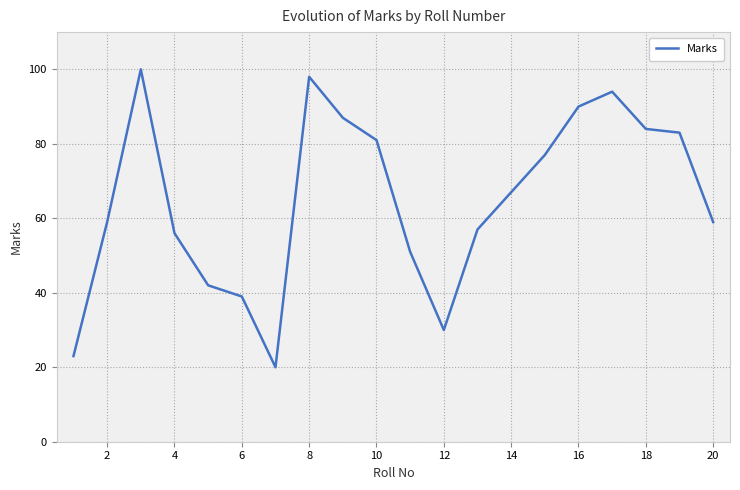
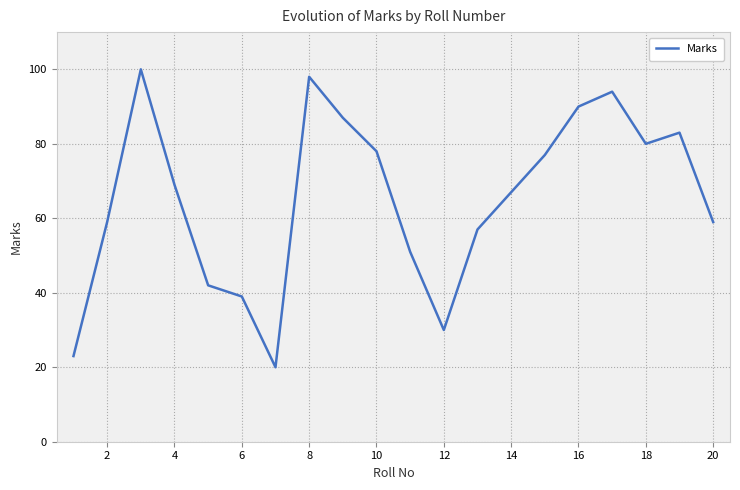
4: 56 -> 69
10: 81 -> 78
18: 84 -> 80
